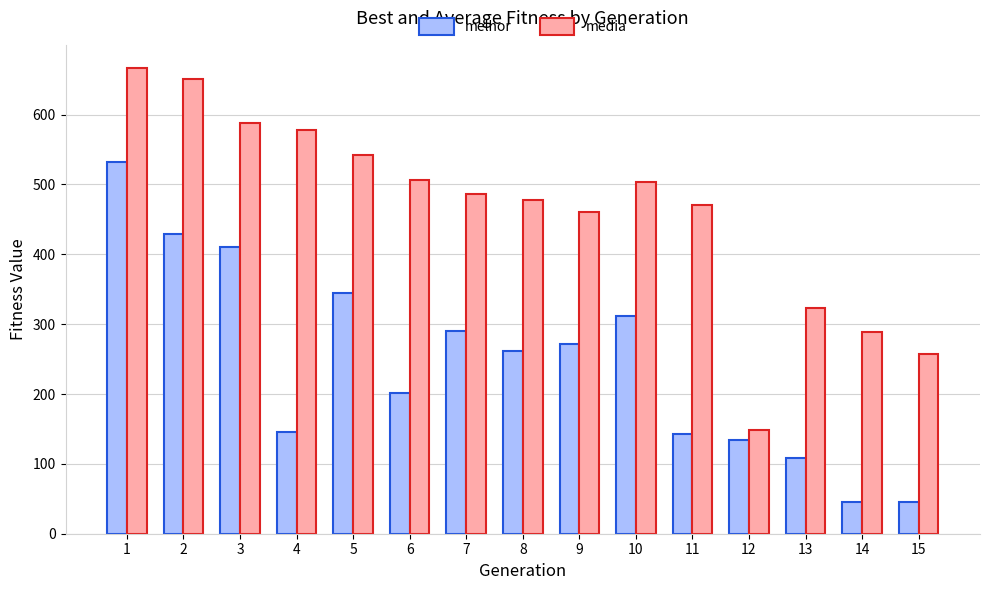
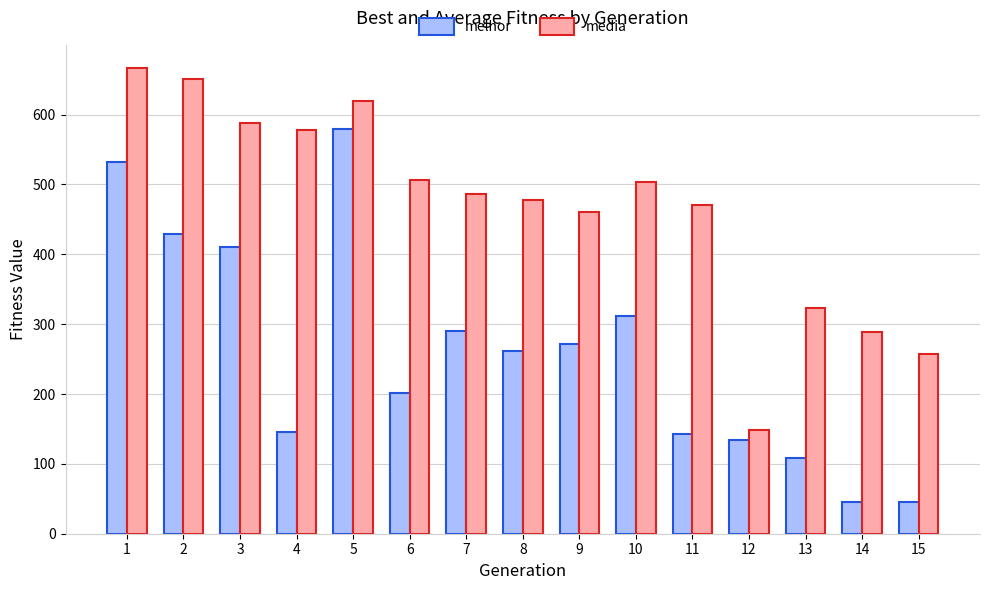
melhor, 5: 350 -> 580
media, 5: 540 -> 620
